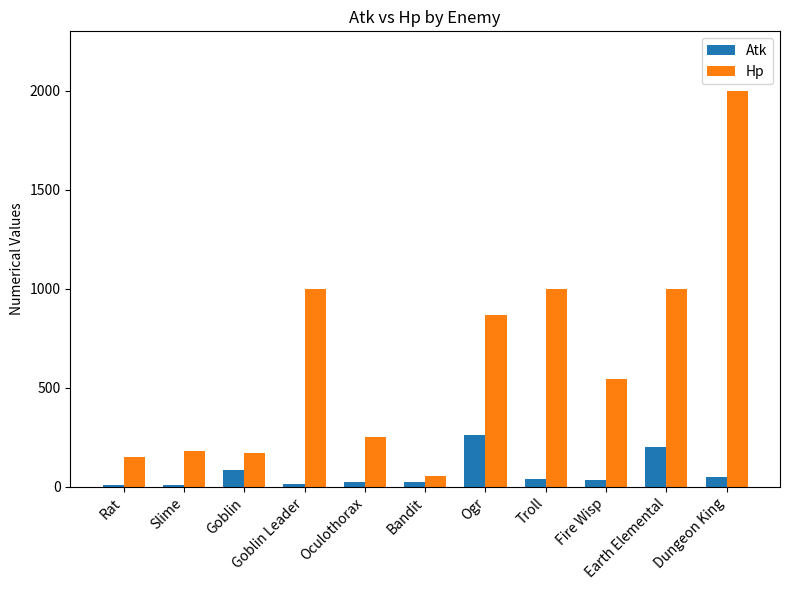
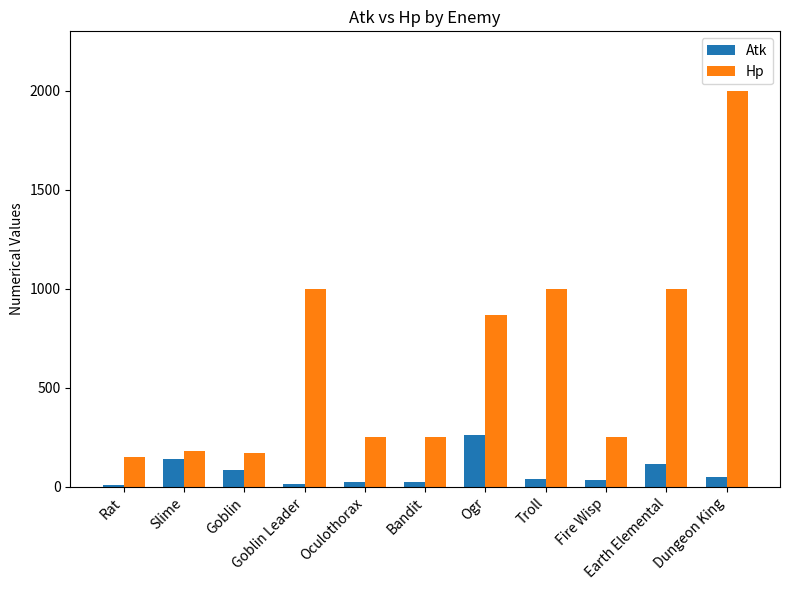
Atk, Slime: 10 -> 140
Hp, Bandit: 60 -> 250
Hp, Fire Wisp: 540 -> 250
Atk, Earth Elemental: 200 -> 110
